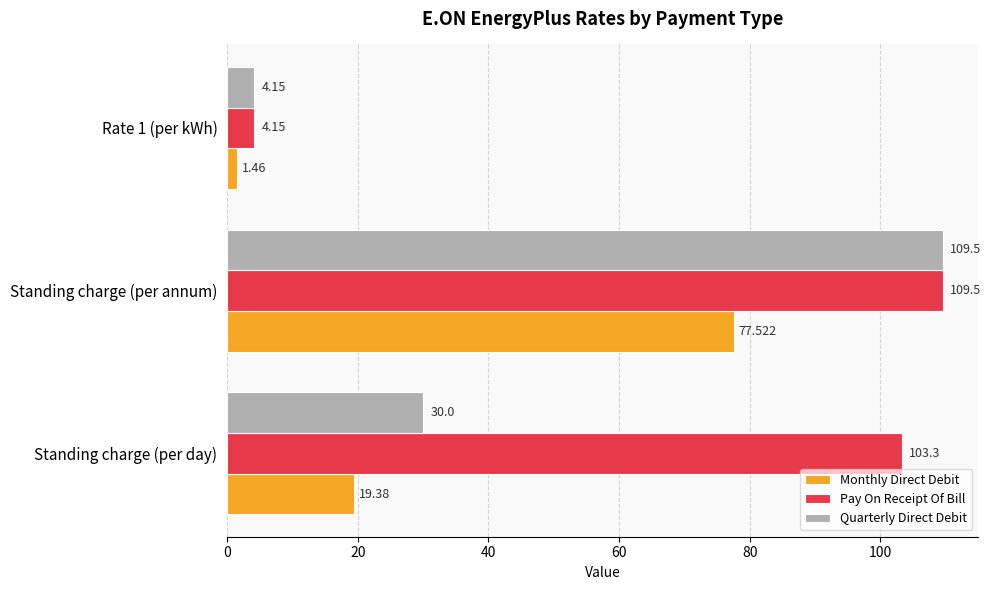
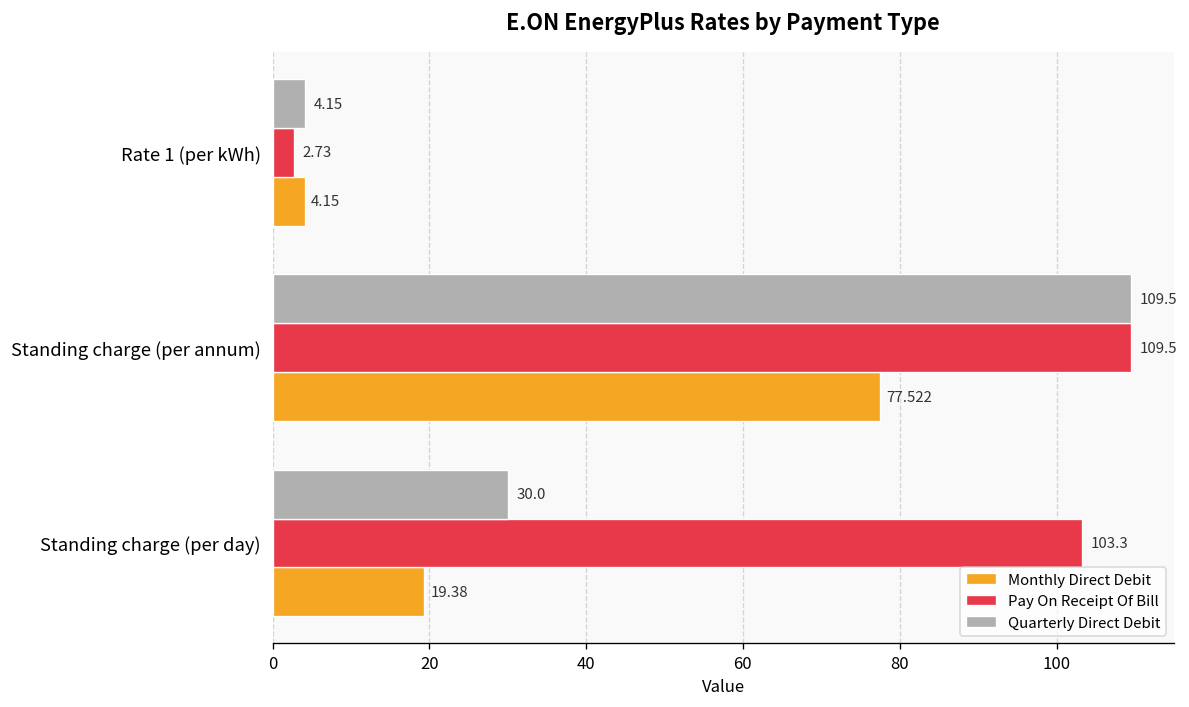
Pay On Receipt Of Bill, Rate 1 (per kWh): 4.15 -> 2.73
Monthly Direct Debit, Rate 1 (per kWh): 1.46 -> 4.15
